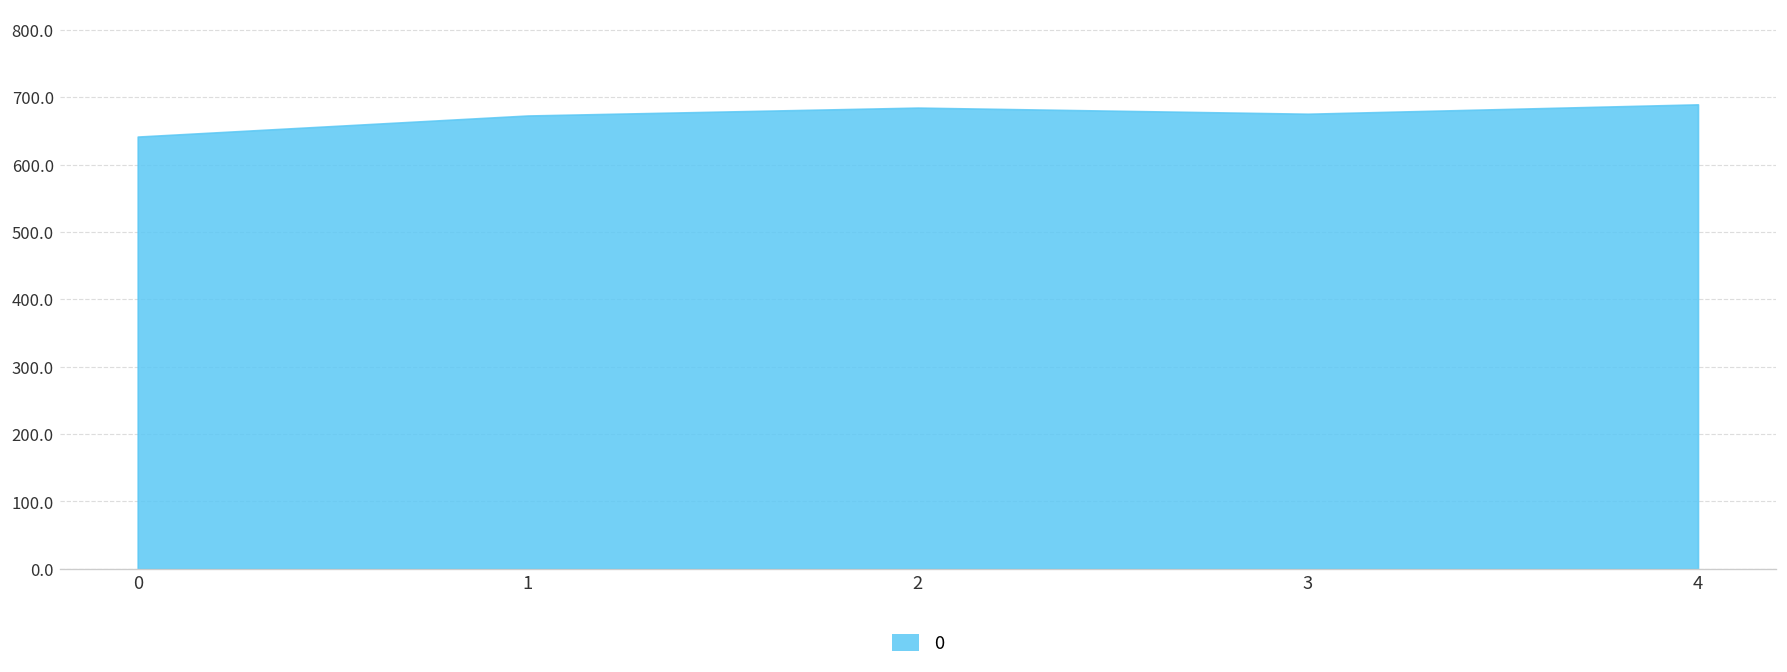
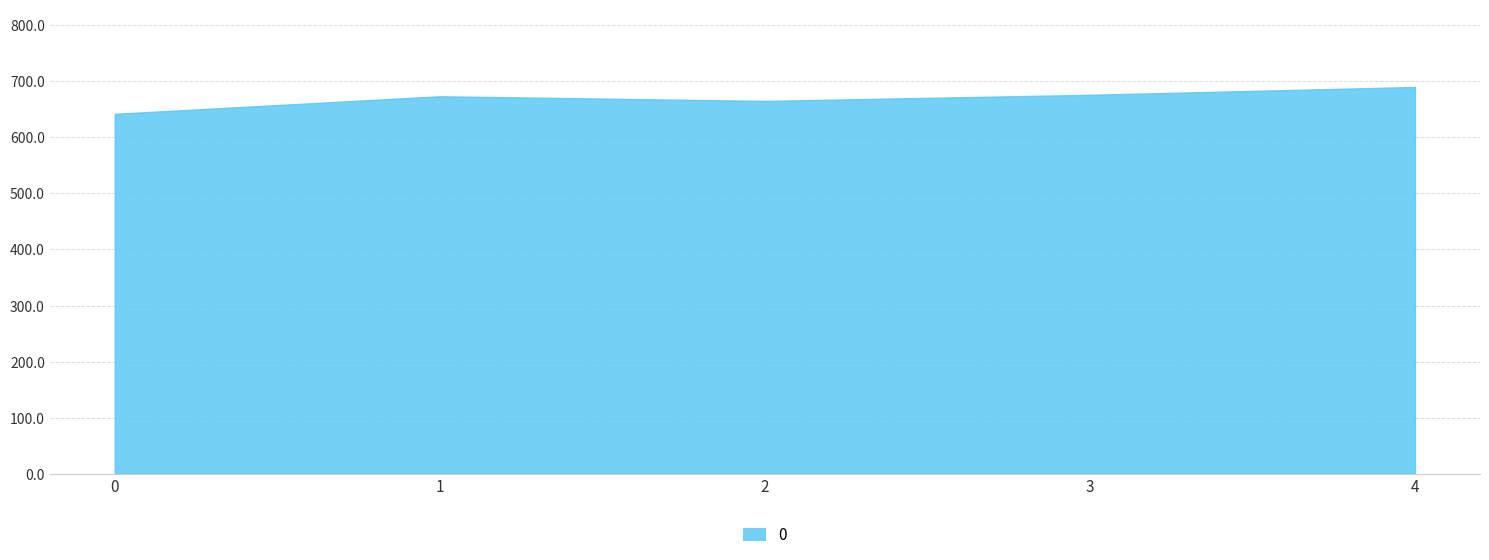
2: 680 -> 660
